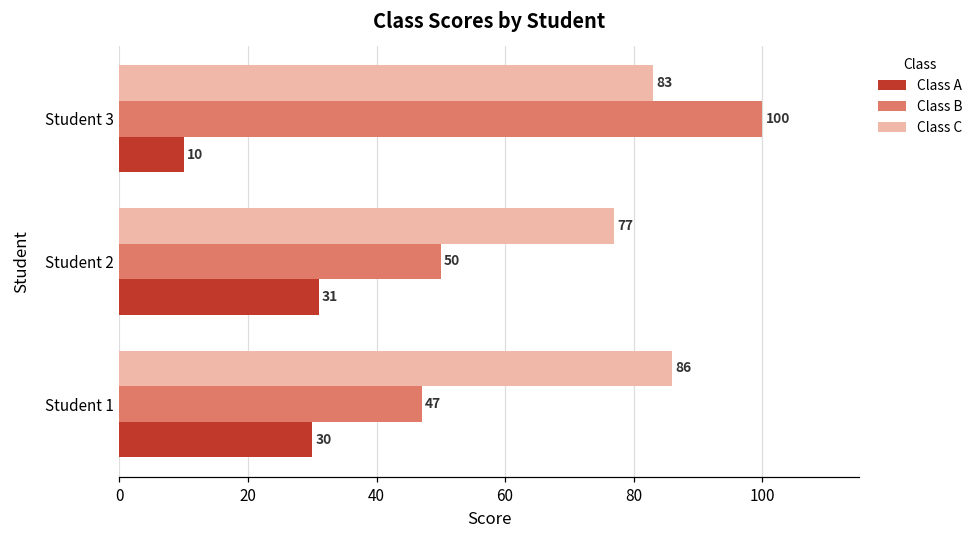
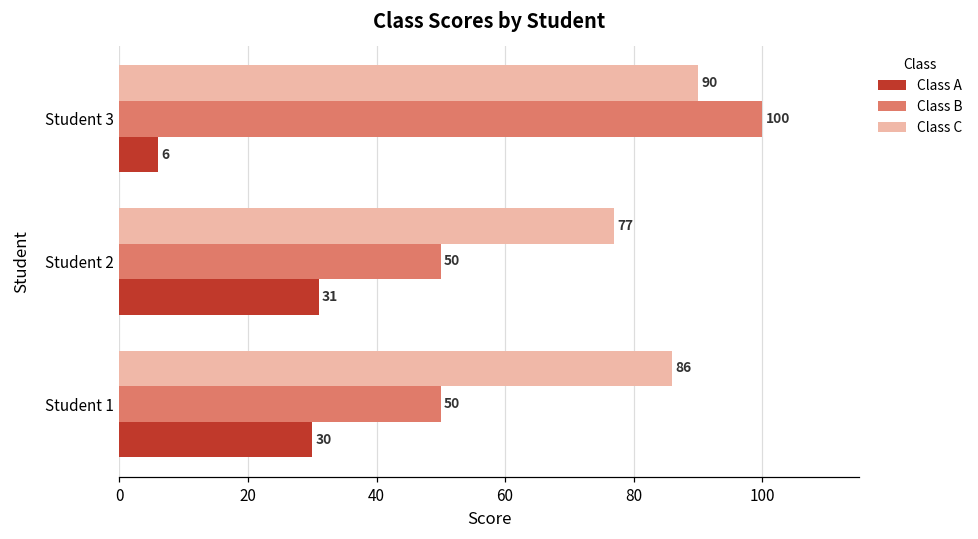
Class C, Student 3: 83 -> 90
Class A, Student 3: 10 -> 6
Class B, Student 1: 47 -> 50
